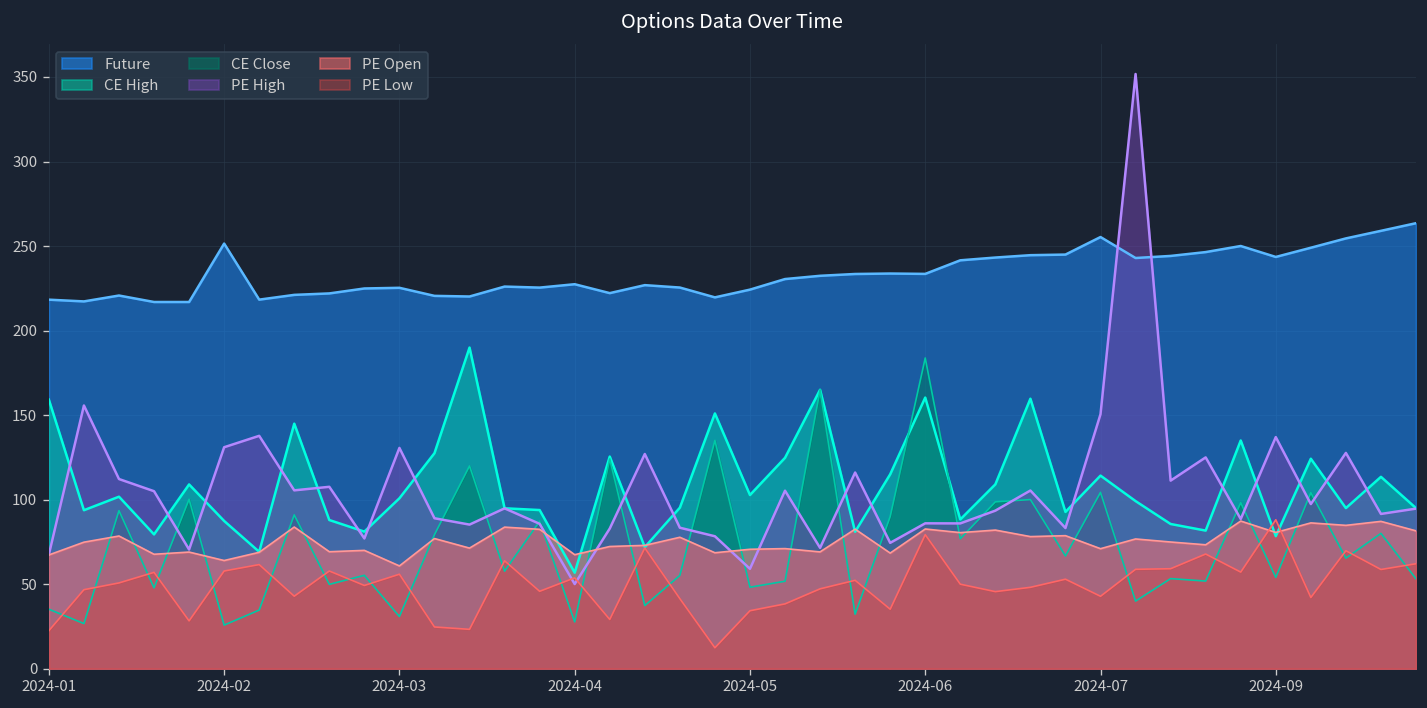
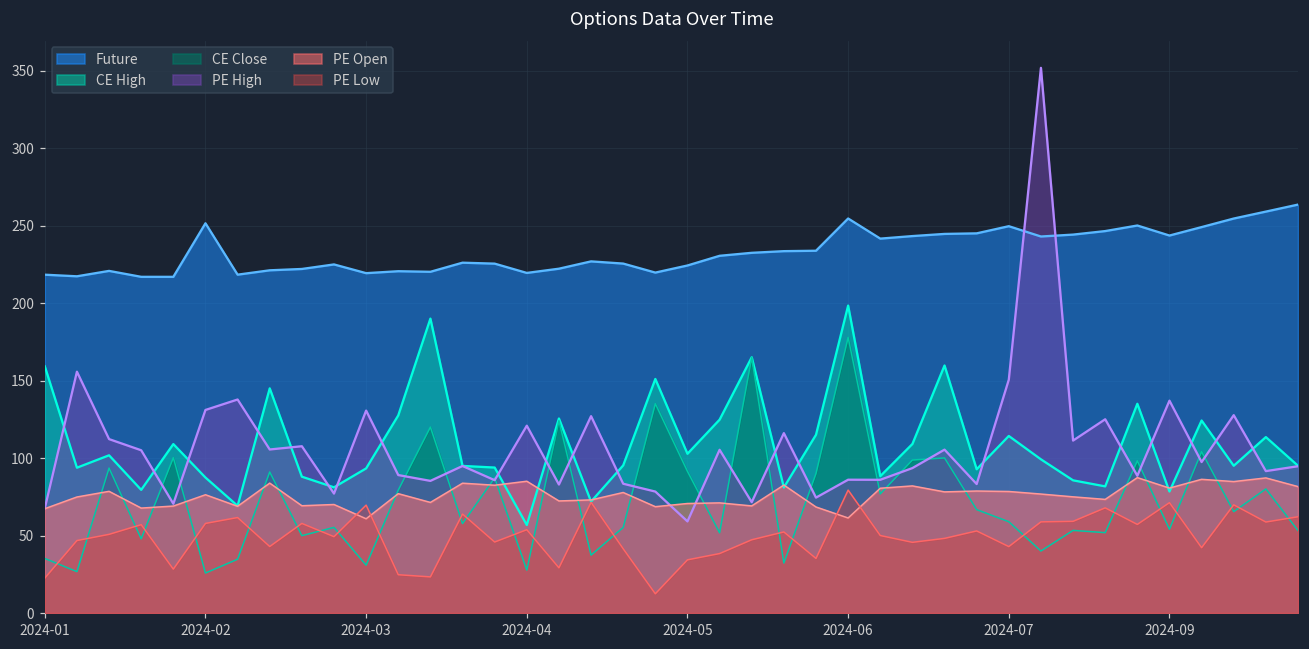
PE Open, 2024-02: 64 -> 76
Future, 2024-03: 225 -> 219
CE High, 2024-03: 101 -> 93
PE Low, 2024-03: 56 -> 70
Future, 2024-04: 227 -> 219
PE High, 2024-04: 50 -> 121
PE Open, 2024-04: 67 -> 85
CE Close, 2024-05: 48 -> 91
Future, 2024-06: 234 -> 255
CE High, 2024-06: 160 -> 198
CE Close, 2024-06: 184 -> 178
PE Open, 2024-06: 83 -> 61
Future, 2024-07: 255 -> 250
CE Close, 2024-07: 104 -> 59
PE Open, 2024-07: 71 -> 78
PE Low, 2024-09: 88 -> 71
